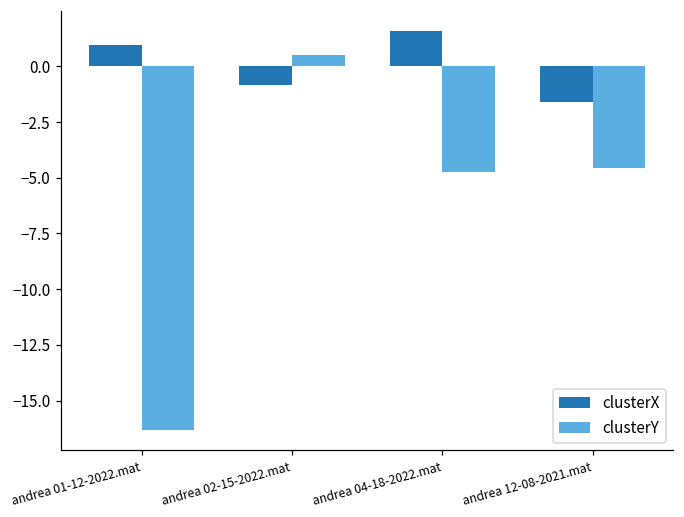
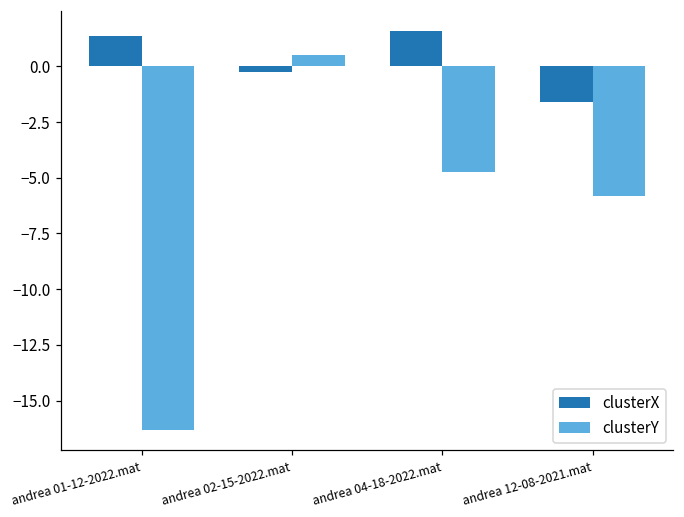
clusterX, andrea 01-12-2022.mat: 0.9 -> 1.4
clusterX, andrea 02-15-2022.mat: -0.9 -> -0.2
clusterY, andrea 12-08-2021.mat: -4.6 -> -5.8
